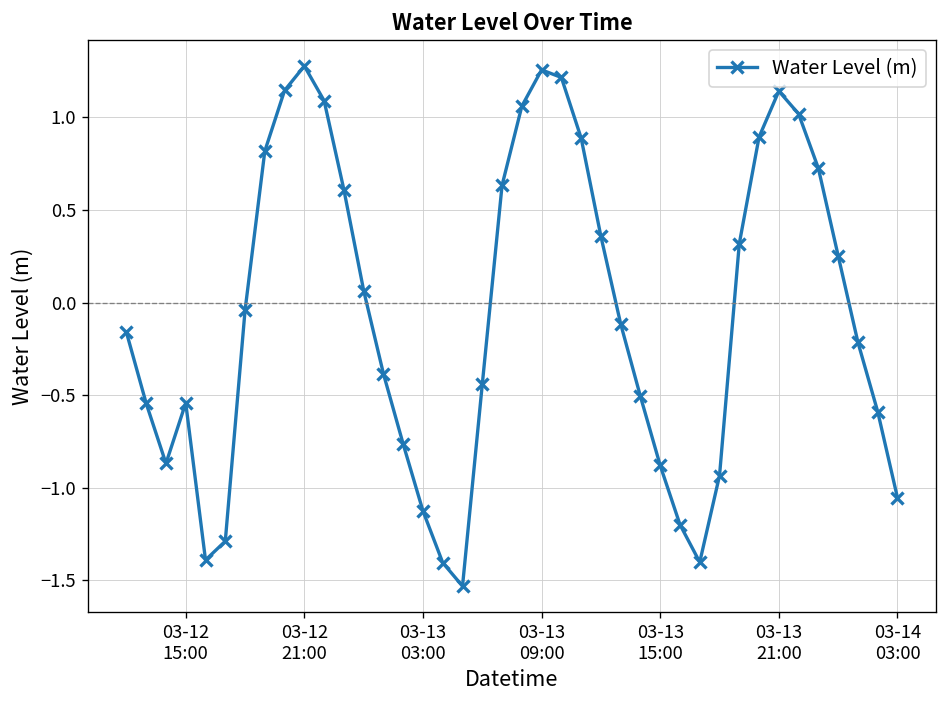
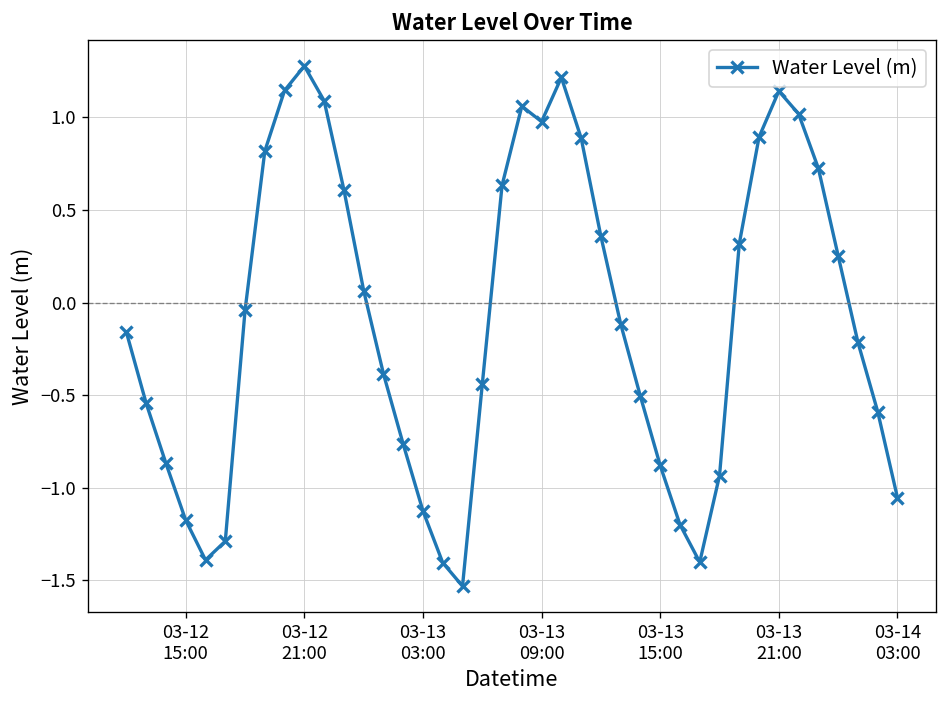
03-12 15:00: -0.54 -> -1.18
03-13 09:00: 1.26 -> 0.98
